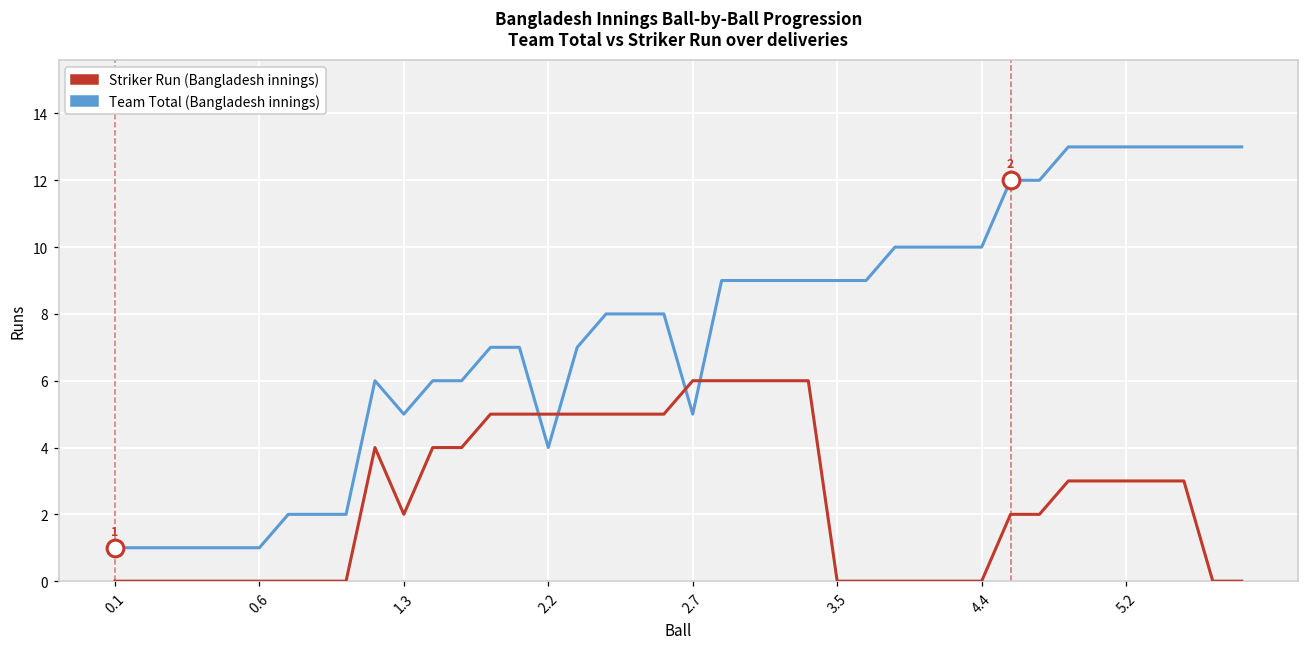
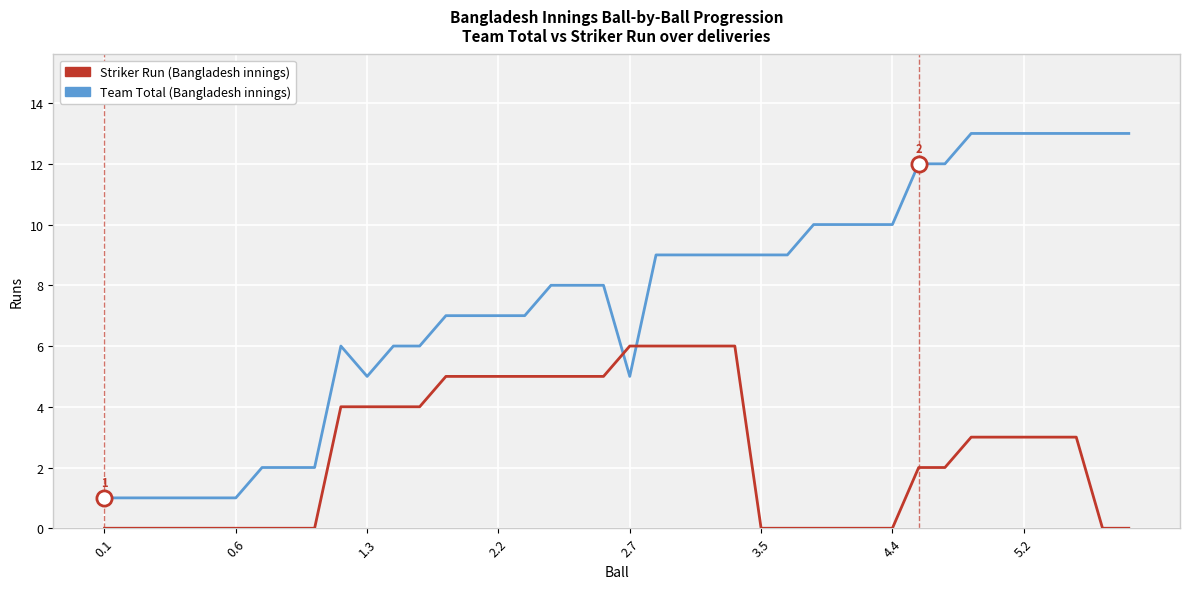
Striker Run (Bangladesh innings), 1.3: 2 -> 4
Team Total (Bangladesh innings), 2.2: 4 -> 7
